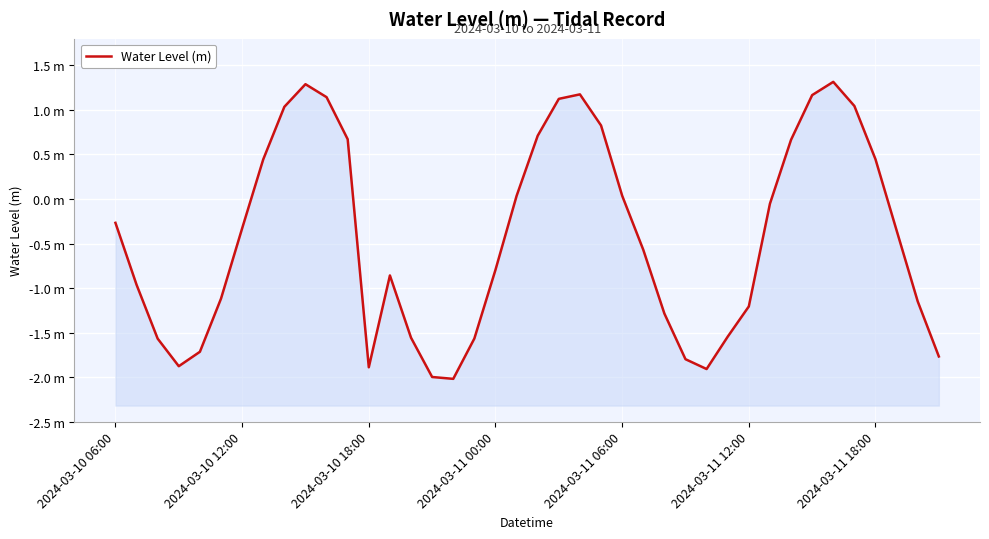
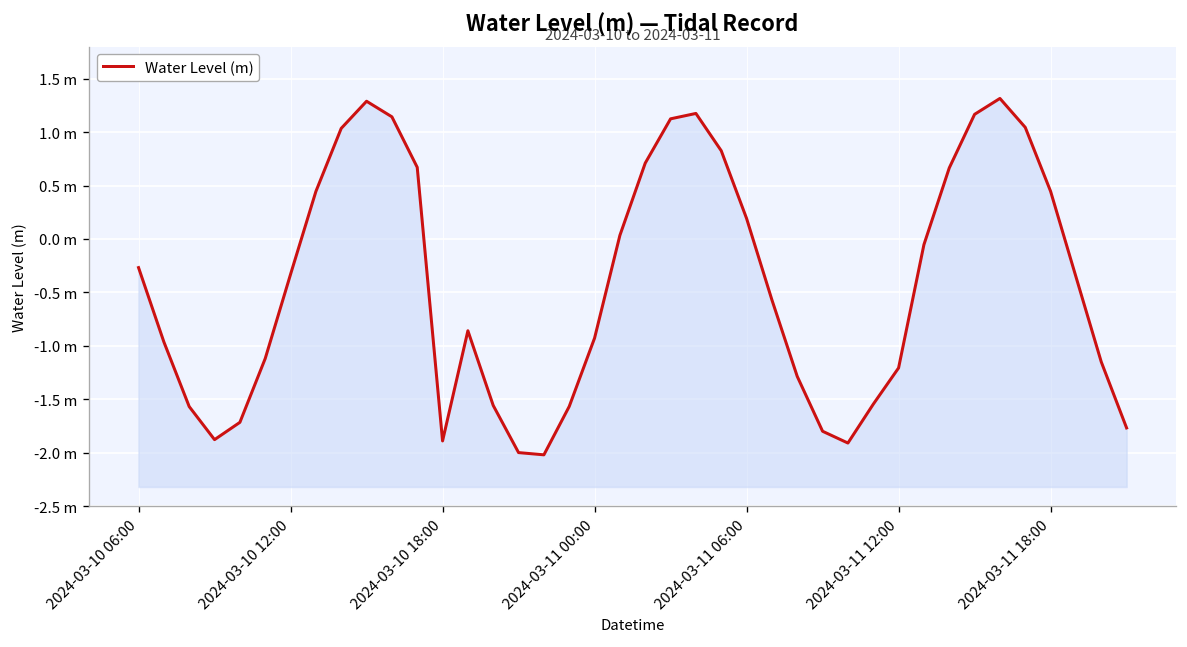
2024-03-11 00:00: -0.8 m -> -0.9 m
2024-03-11 06:00: 0.0 m -> 0.2 m
